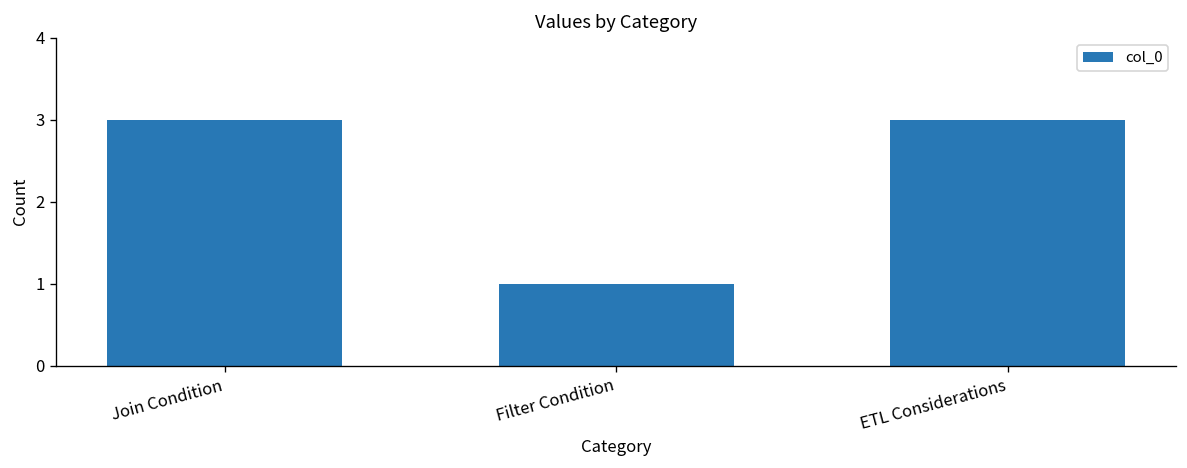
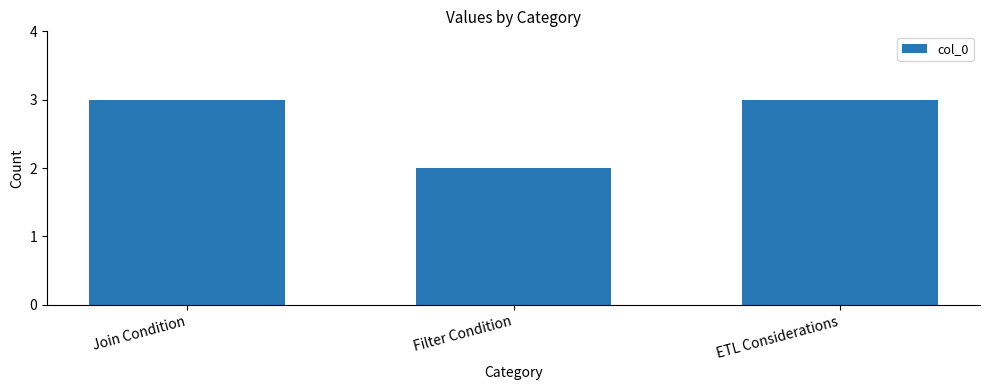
Filter Condition: 1 -> 2
